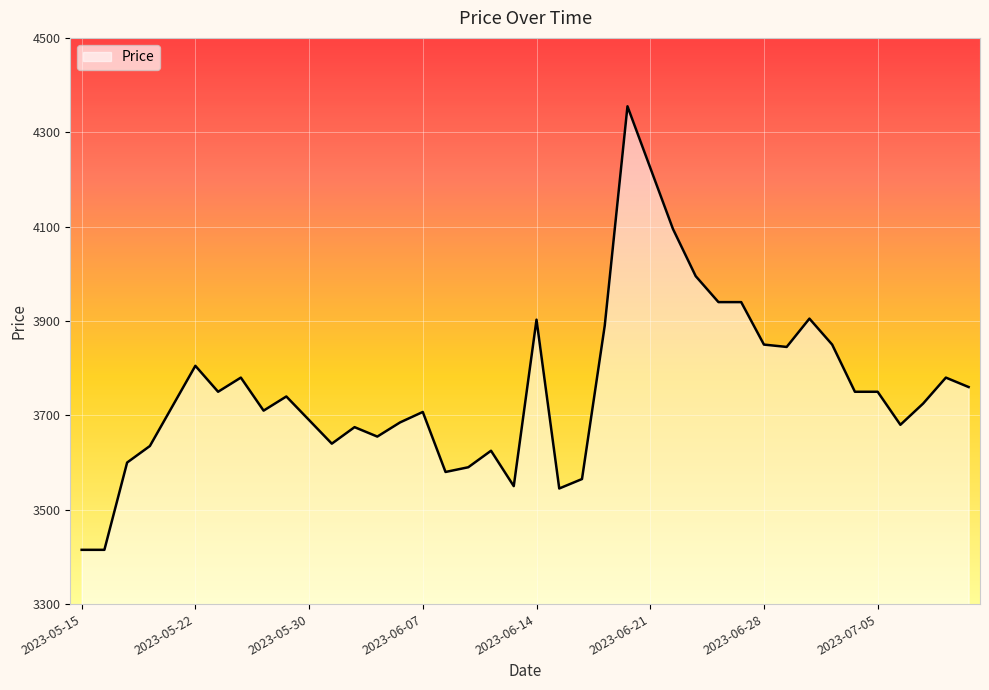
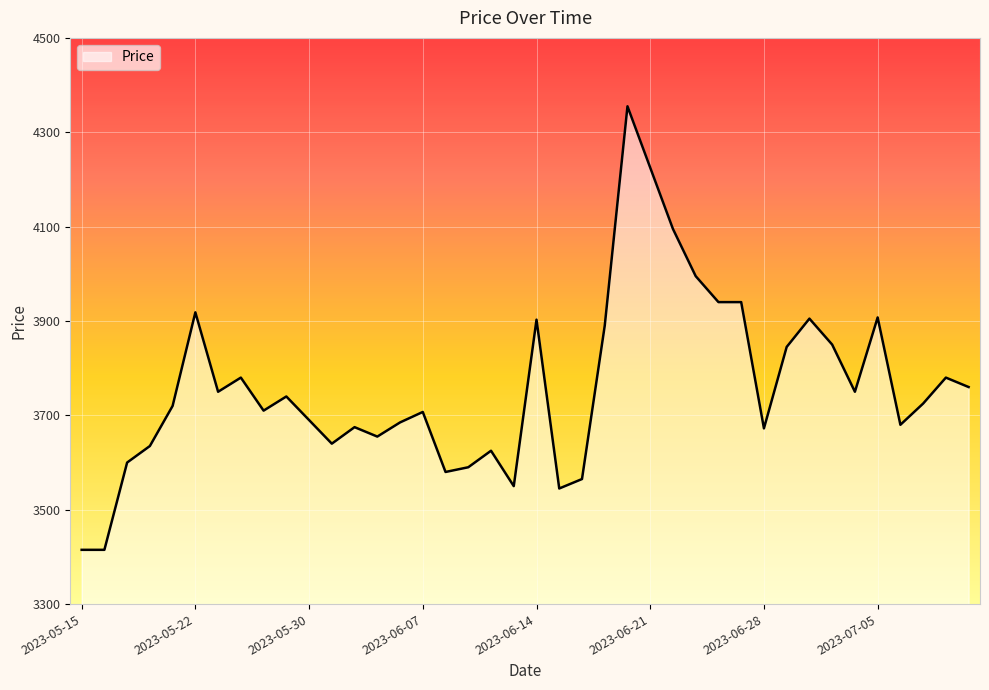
2023-05-22: 3810 -> 3920
2023-06-28: 3850 -> 3670
2023-07-05: 3750 -> 3910
